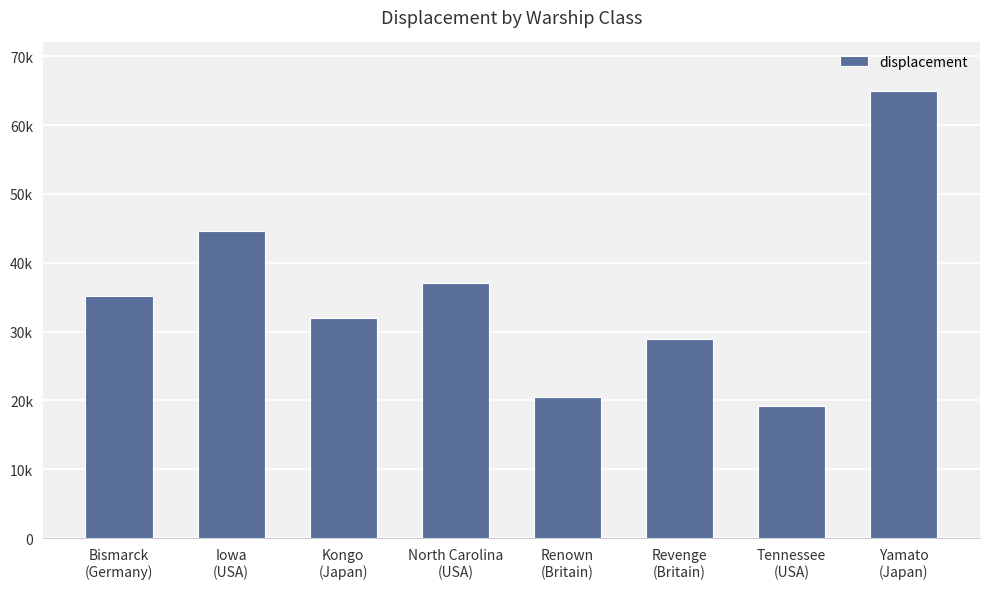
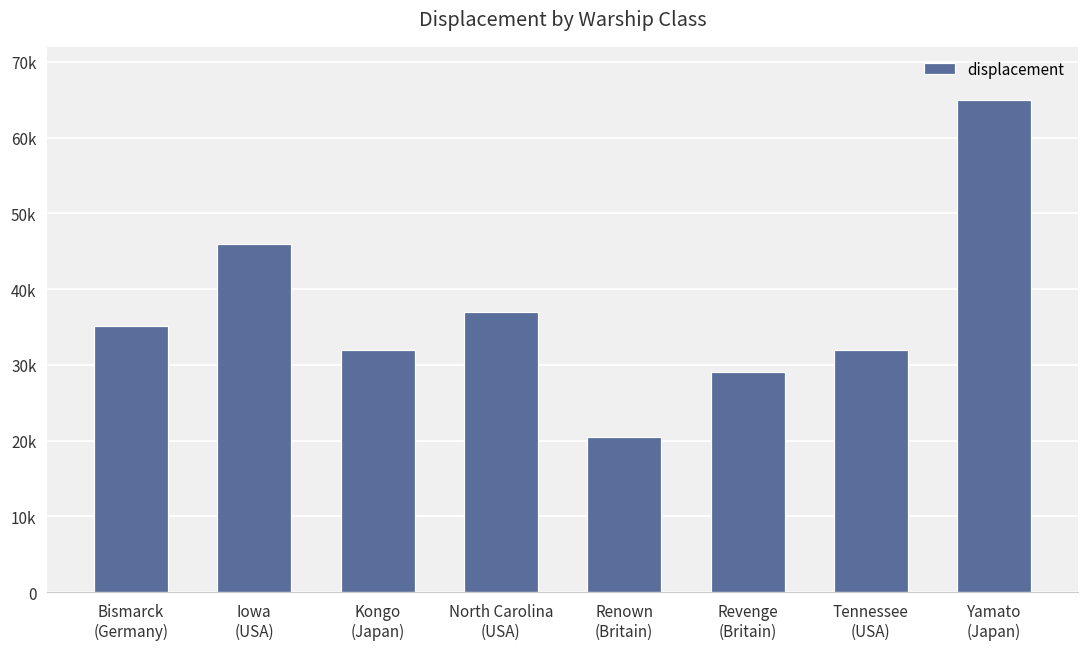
Iowa (USA): 45000 -> 46000
Tennessee (USA): 19000 -> 32000
